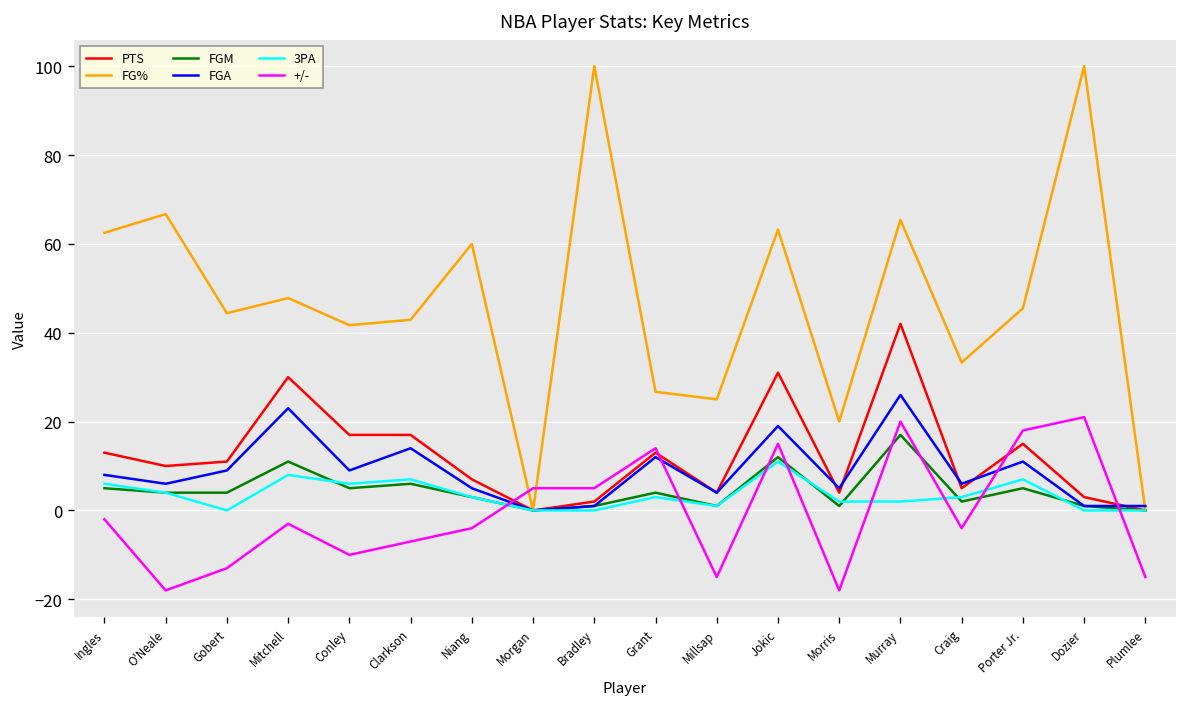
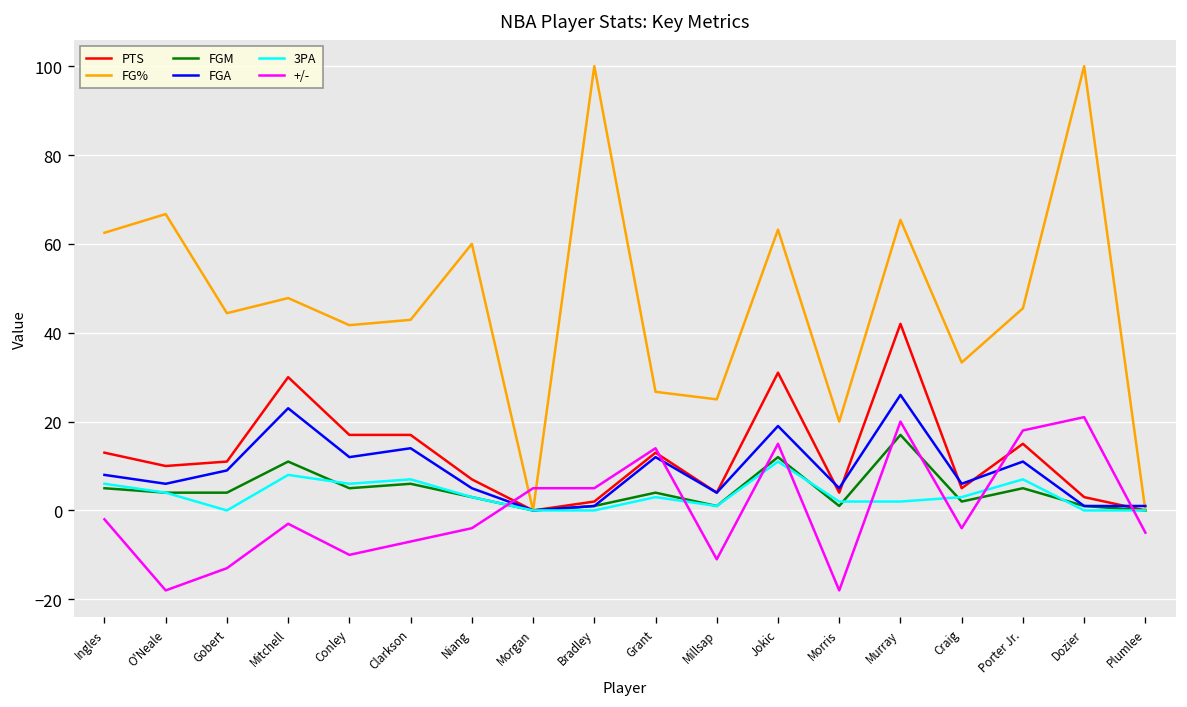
FGA, Conley: 9 -> 12
+/-, Millsap: -15 -> -11
+/-, Plumlee: -15 -> -5
